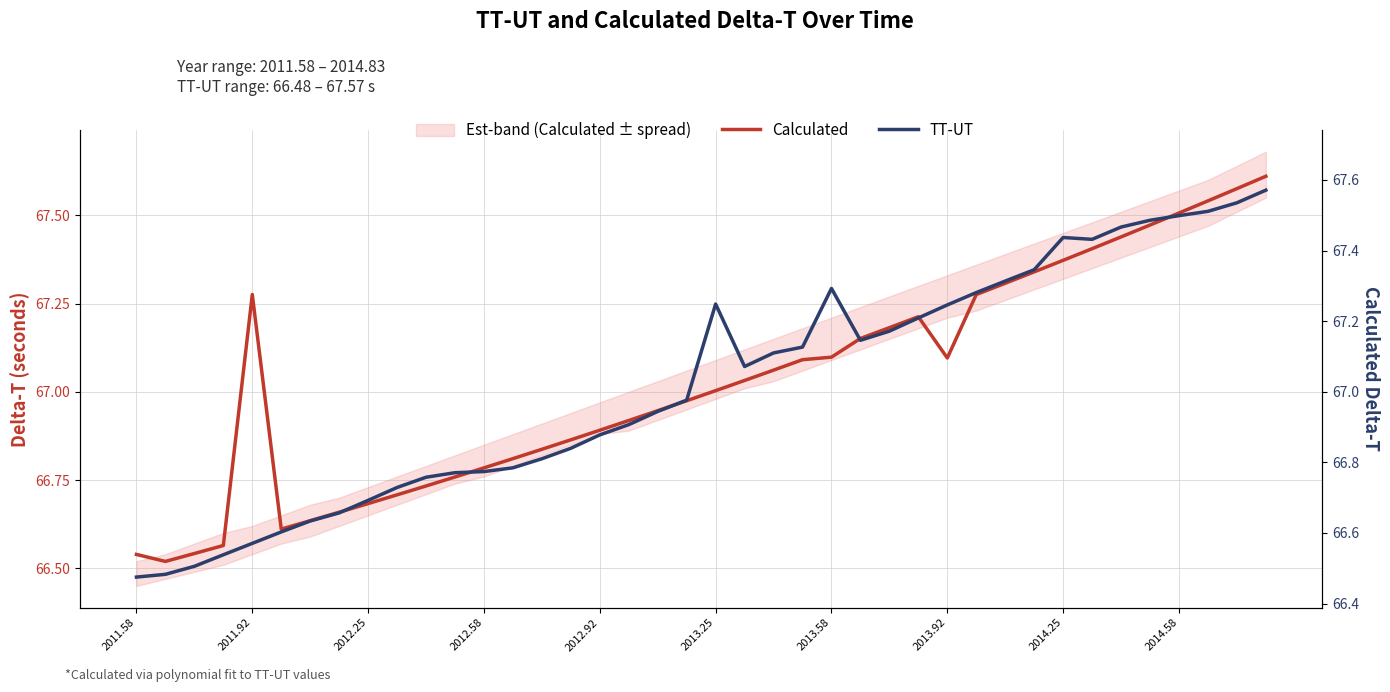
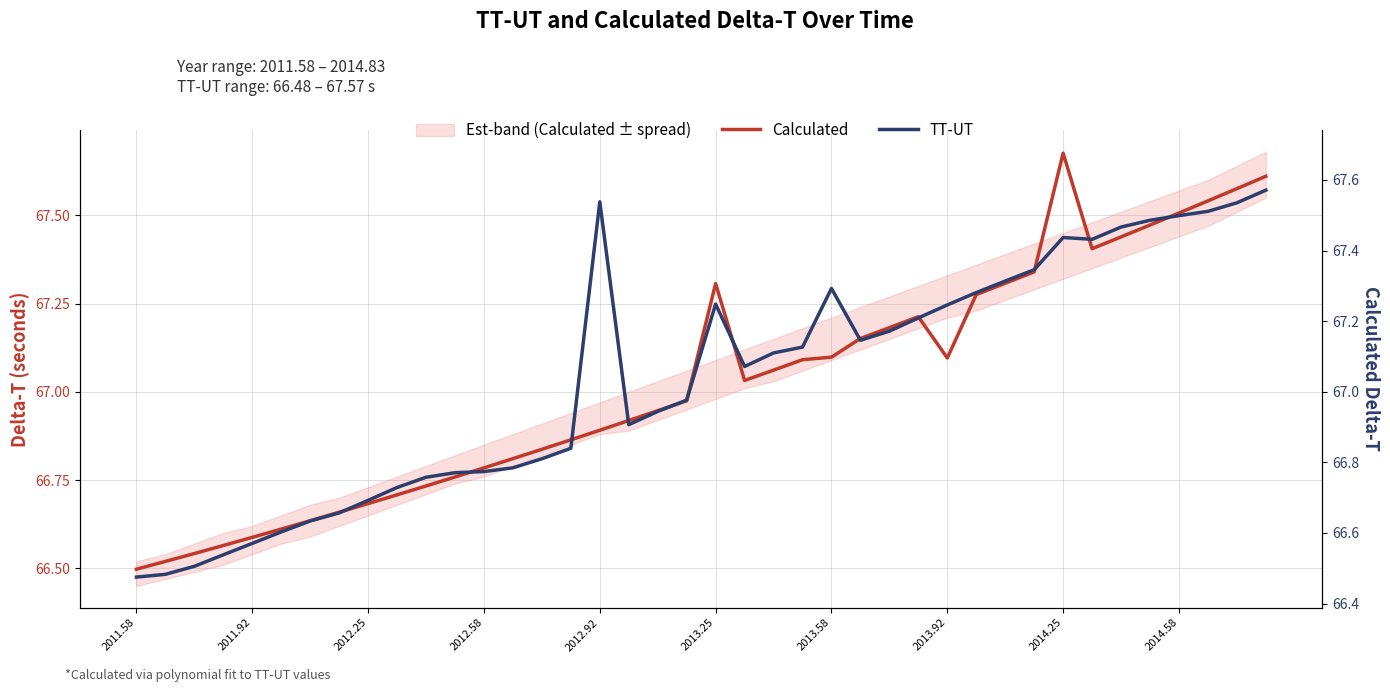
Calculated, 2011.58: 66.54 -> 66.50
Calculated, 2011.92: 67.28 -> 66.59
TT-UT, 2012.92: 66.88 -> 67.54
Calculated, 2013.25: 67.00 -> 67.31
Calculated, 2014.25: 67.37 -> 67.68
